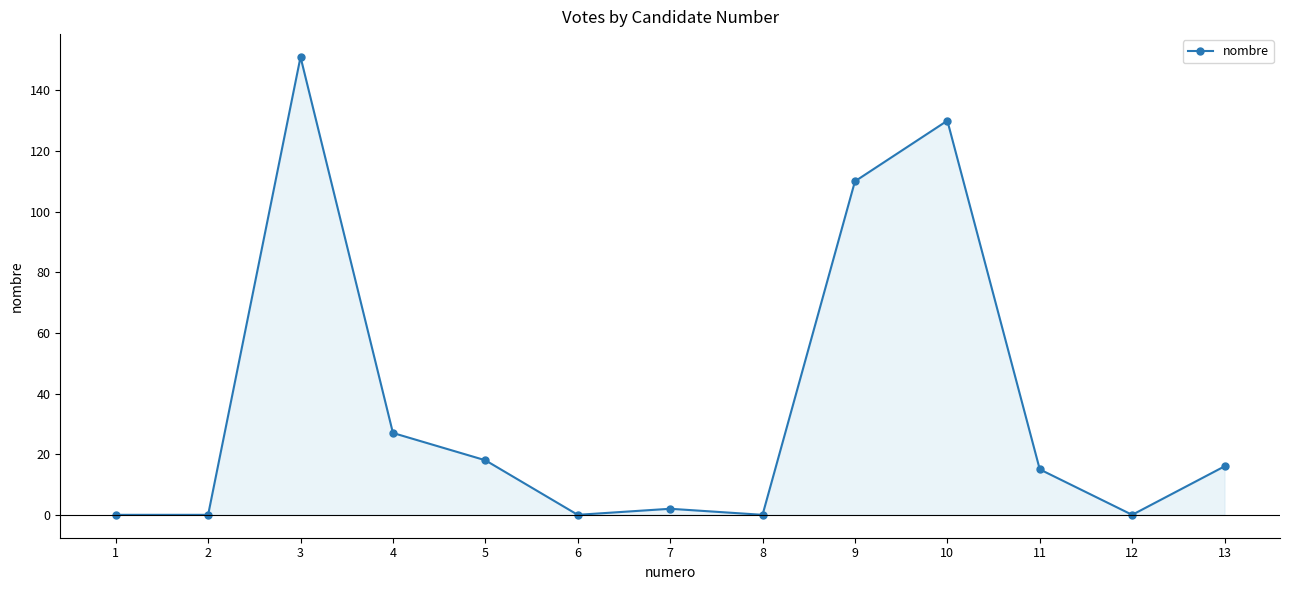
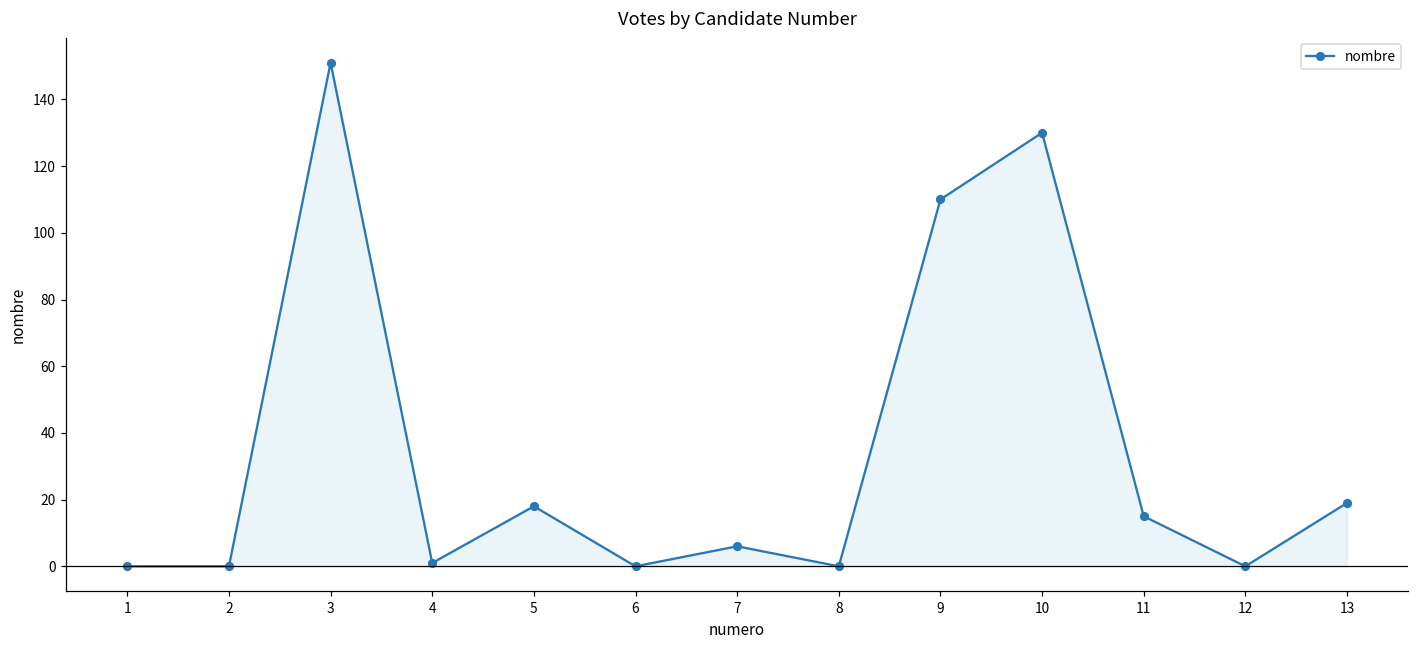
4: 27 -> 1
7: 2 -> 6
13: 16 -> 19
